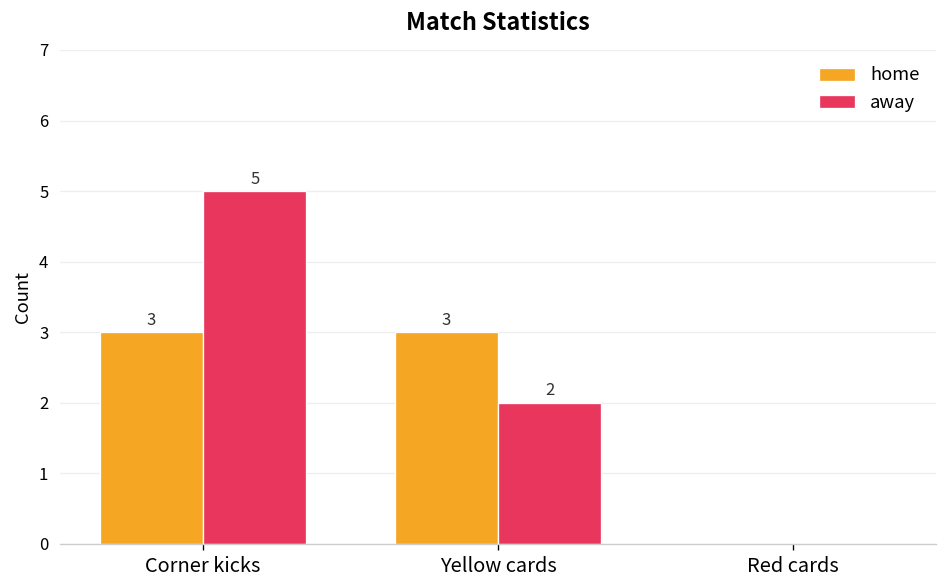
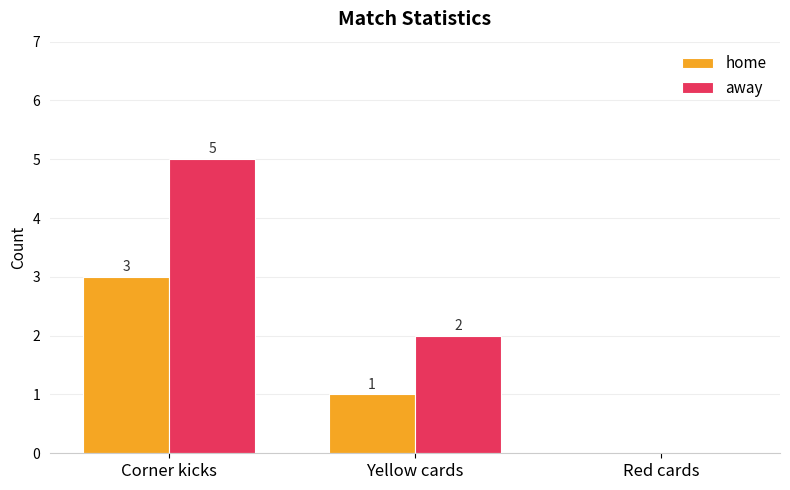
home, Yellow cards: 3 -> 1
